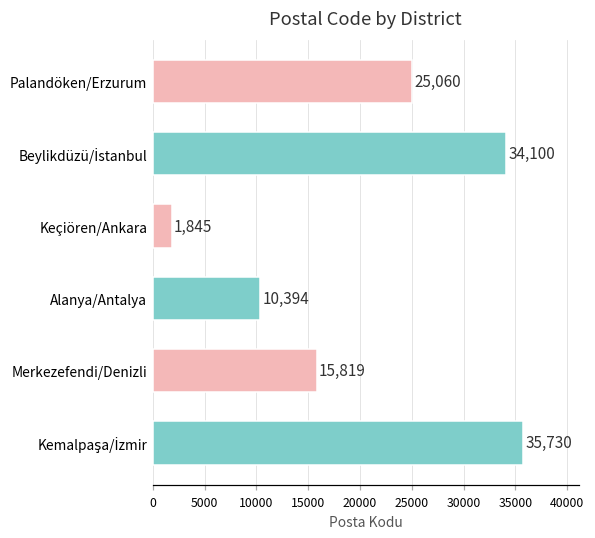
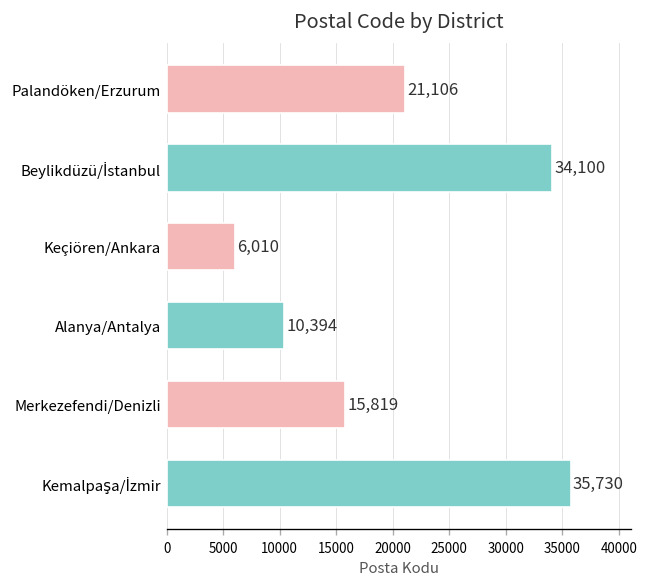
Palandöken/Erzurum: 25,060 -> 21,106
Keçiören/Ankara: 1,845 -> 6,010
